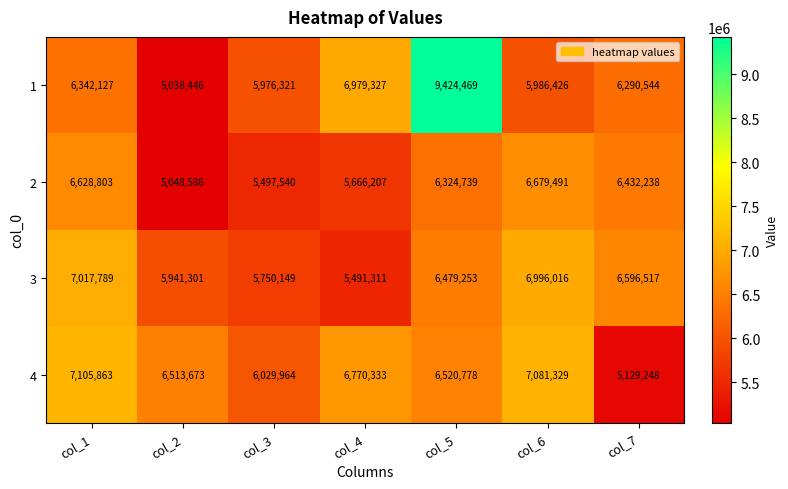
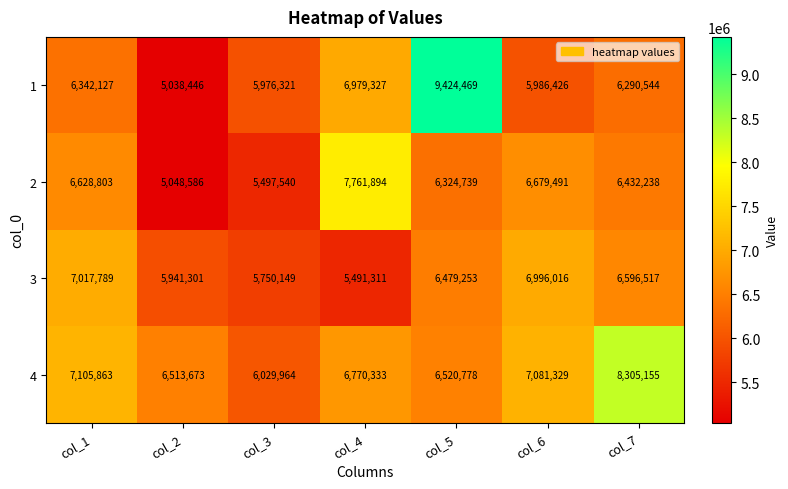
2, col_4: 5,666,207 -> 7,761,894
4, col_7: 5,129,248 -> 8,305,155
